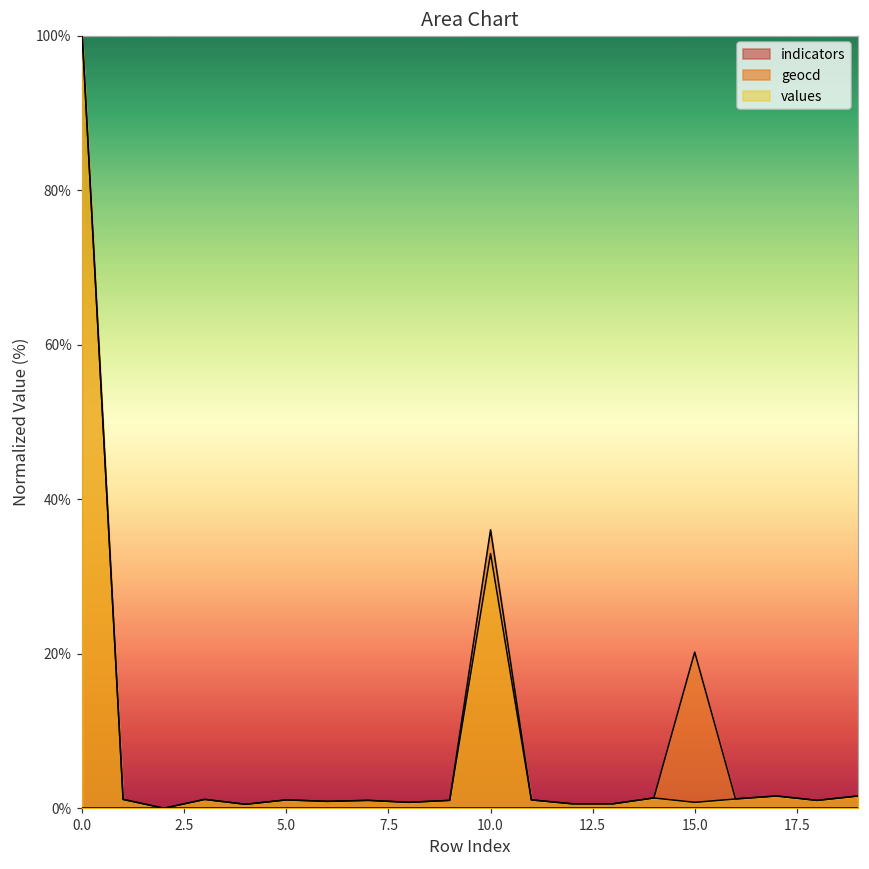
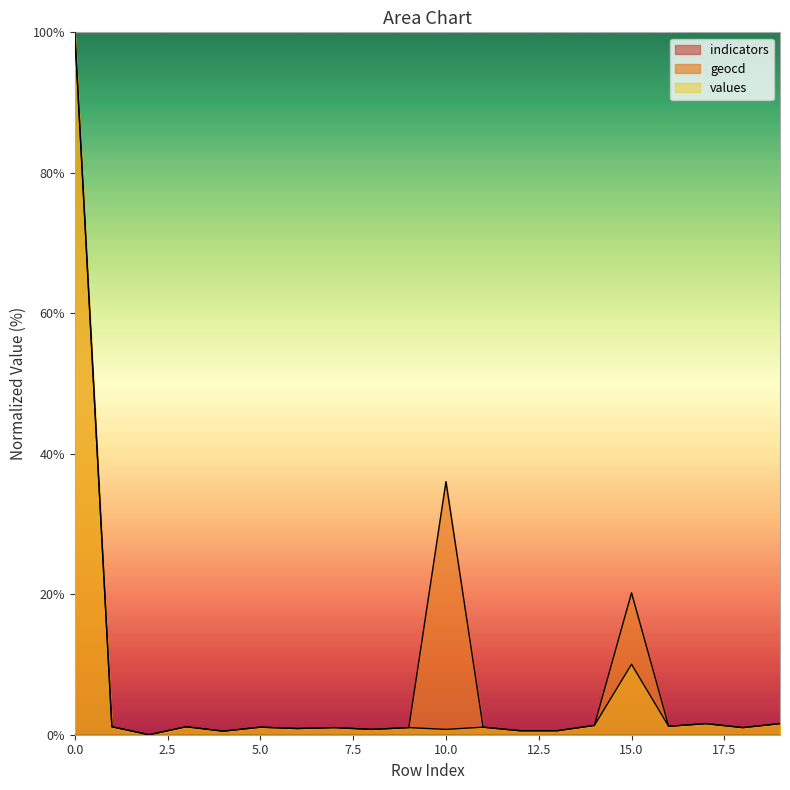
values, 10.0: 33% -> 1%
values, 15.0: 1% -> 10%
